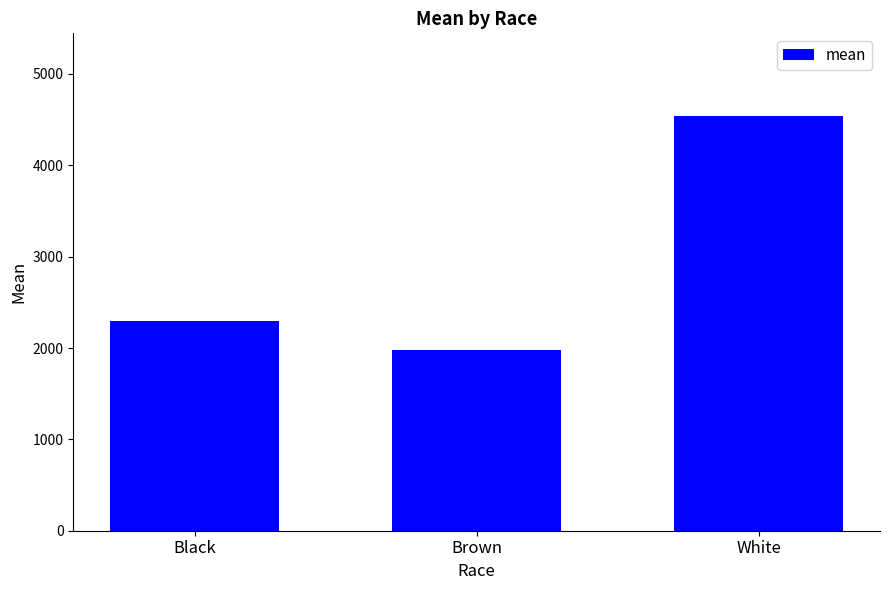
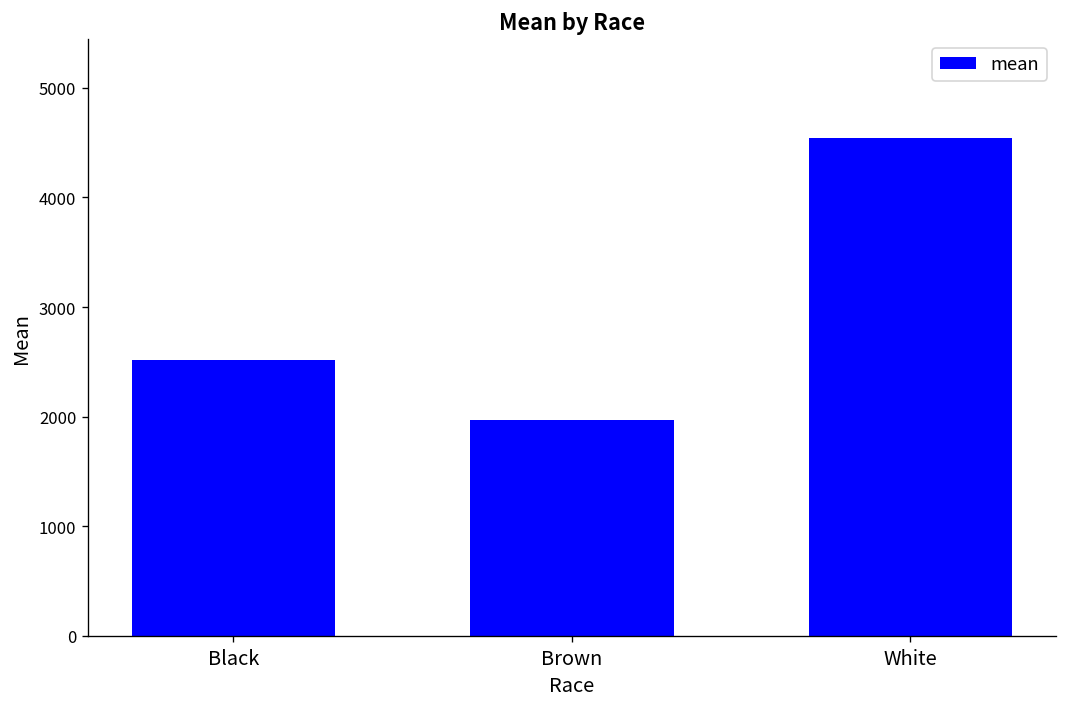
Black: 2300 -> 2500
